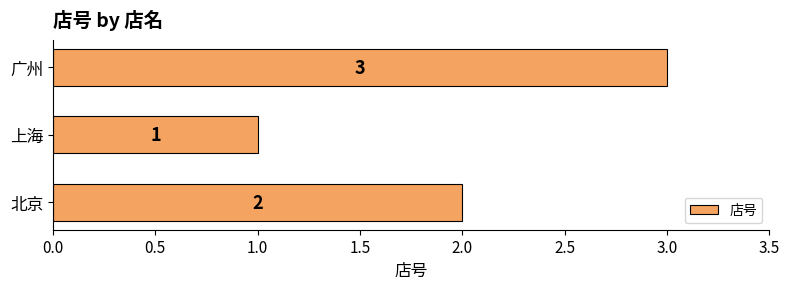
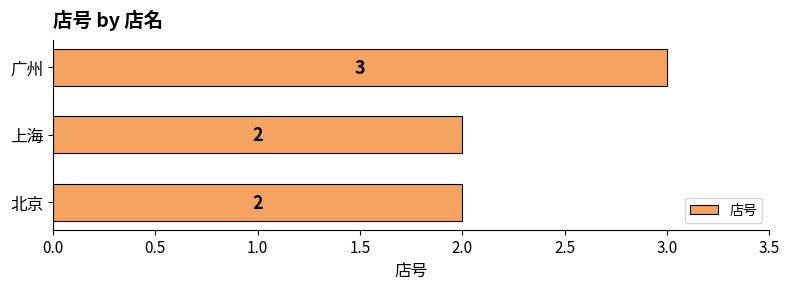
上海: 1 -> 2
